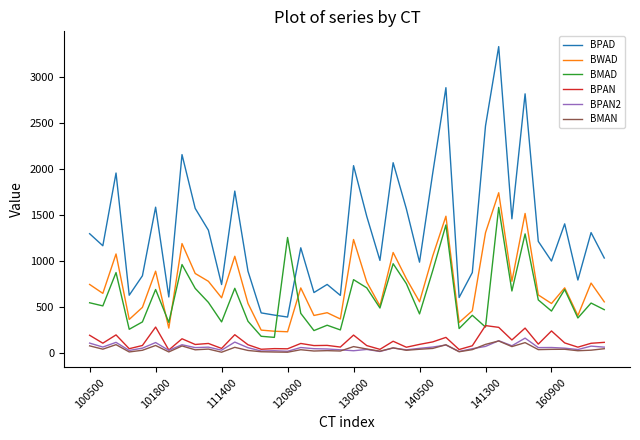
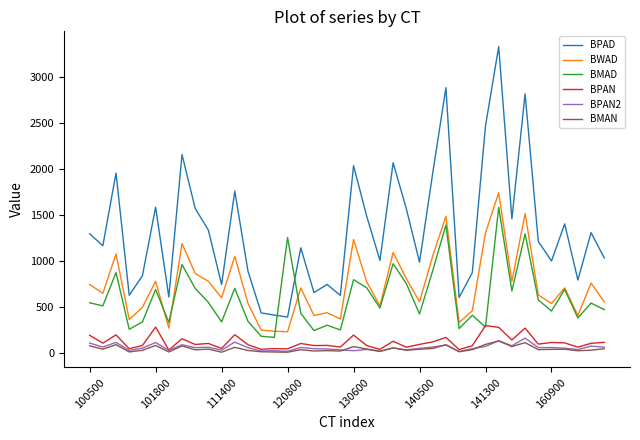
BWAD, 101800: 900 -> 800
BPAN, 160900: 200 -> 100
